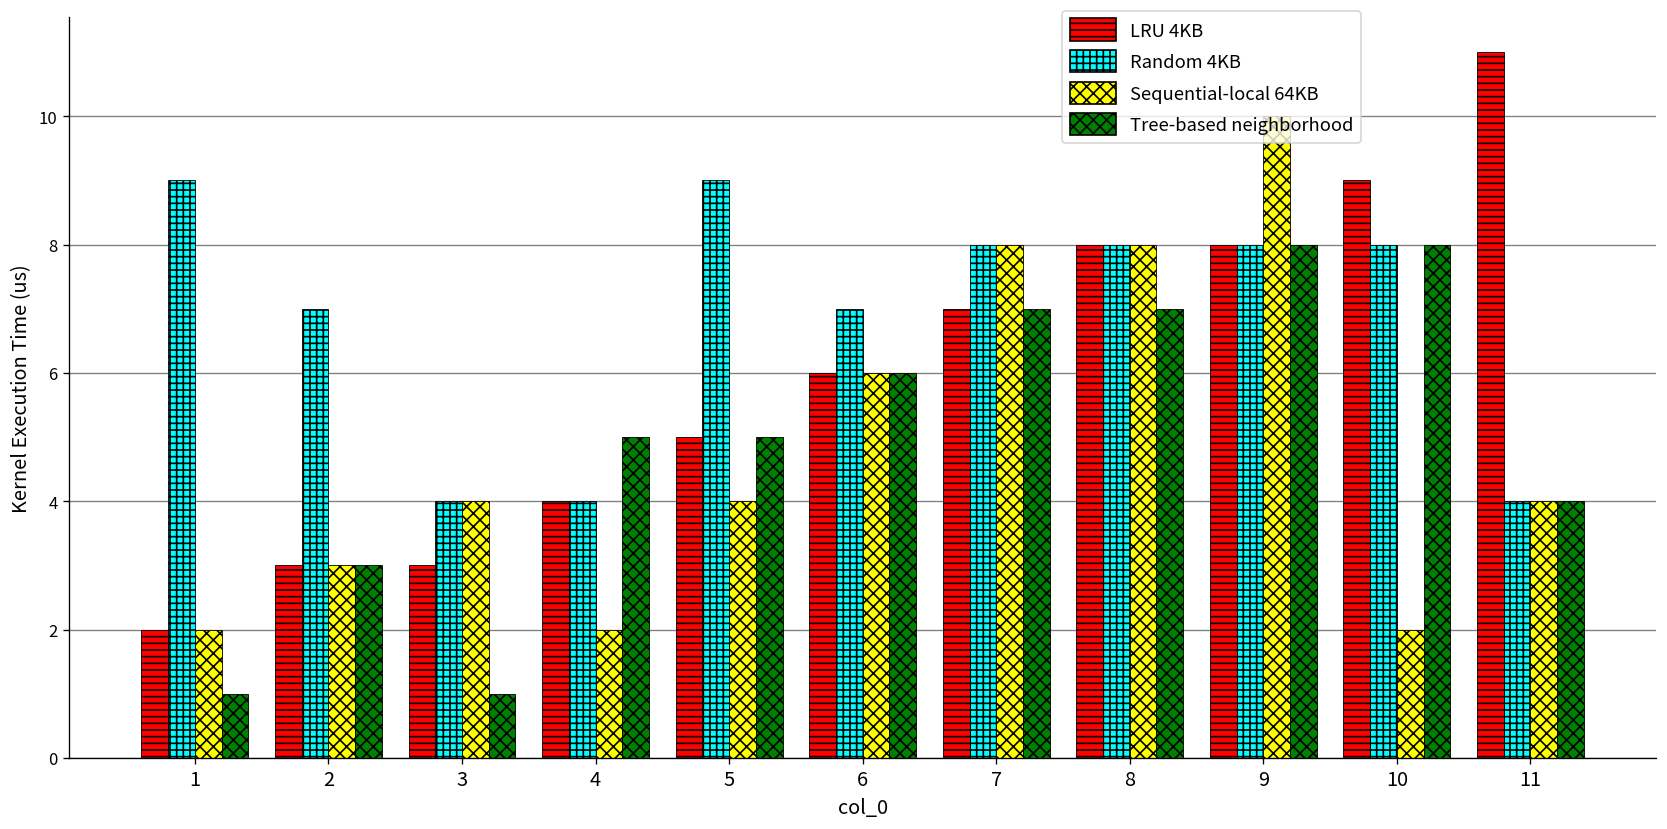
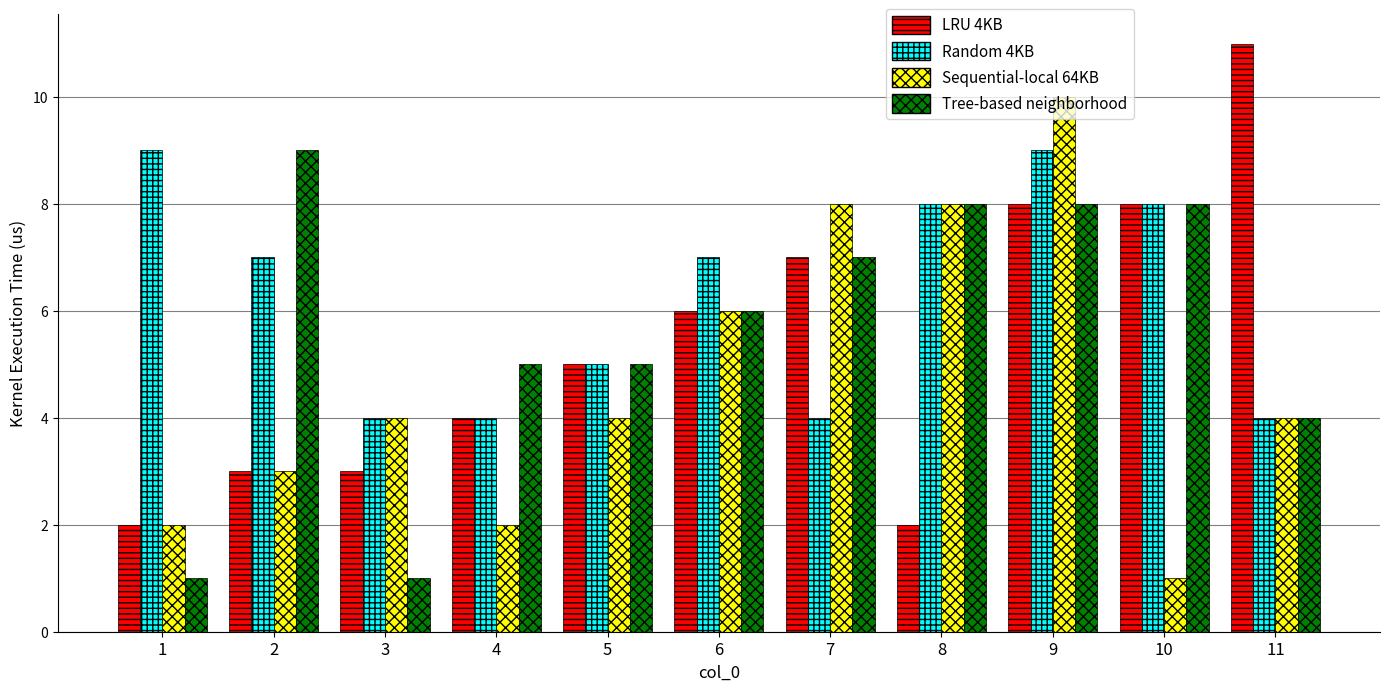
Tree-based neighborhood, 2: 3 -> 9
Random 4KB, 5: 9 -> 5
Random 4KB, 7: 8 -> 4
LRU 4KB, 8: 8 -> 2
Tree-based neighborhood, 8: 7 -> 8
Random 4KB, 9: 8 -> 9
LRU 4KB, 10: 9 -> 8
Sequential-local 64KB, 10: 2 -> 1
